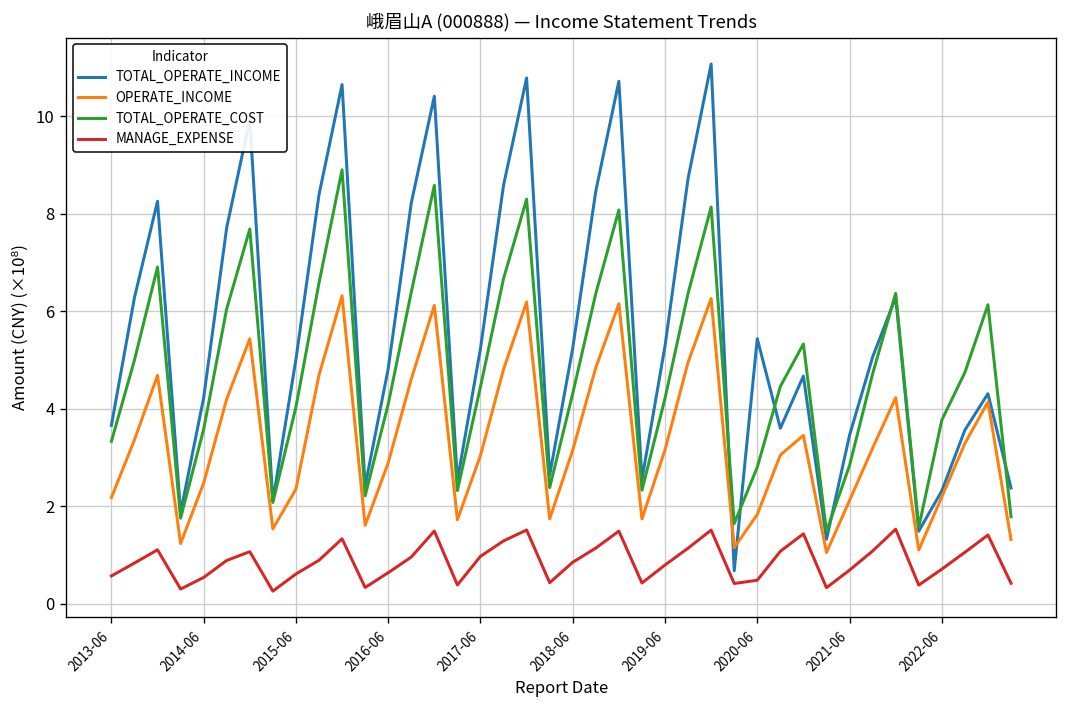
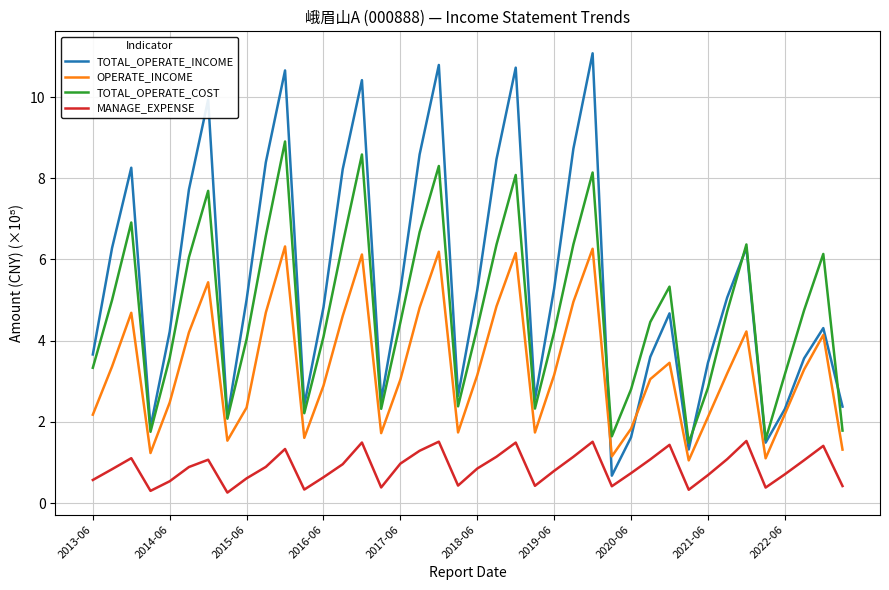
TOTAL_OPERATE_INCOME, 2020-06: 5.4 -> 1.6
MANAGE_EXPENSE, 2020-06: 0.5 -> 0.7
TOTAL_OPERATE_COST, 2022-06: 3.8 -> 3.2
